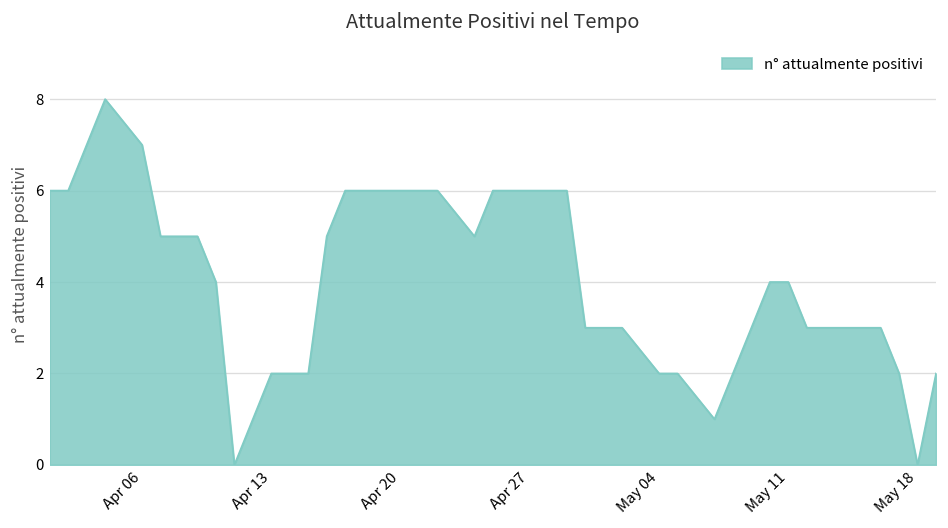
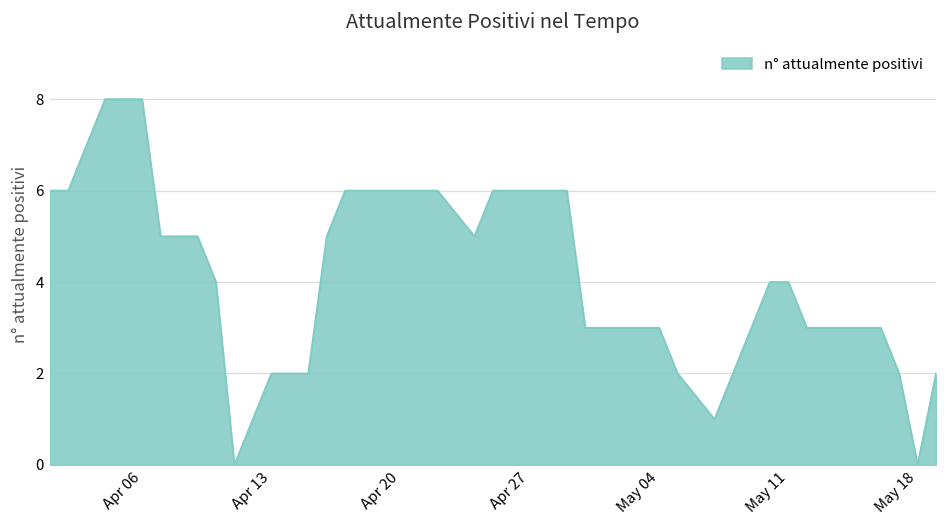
Apr 06: 7 -> 8
May 04: 2 -> 3
